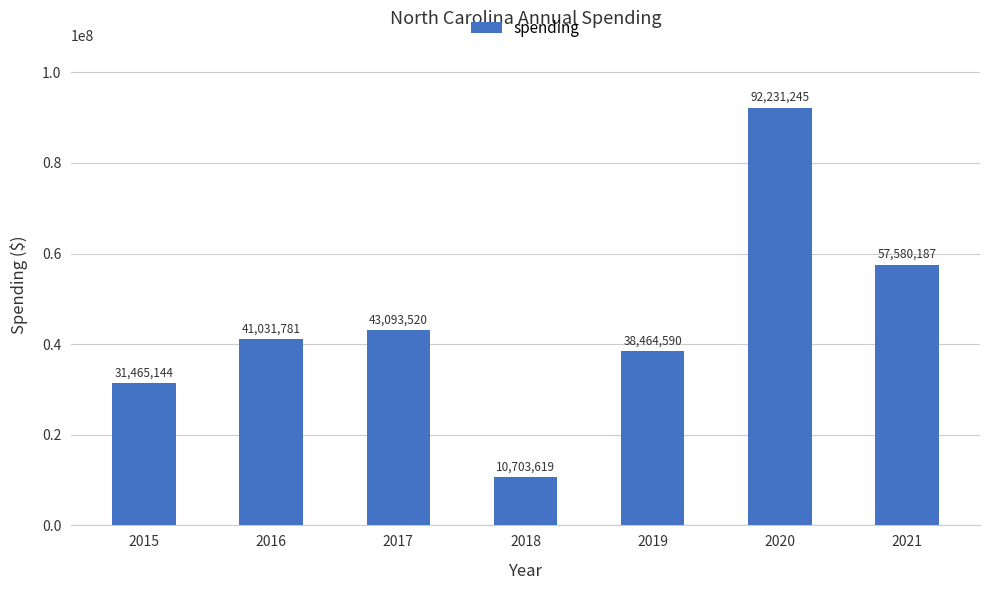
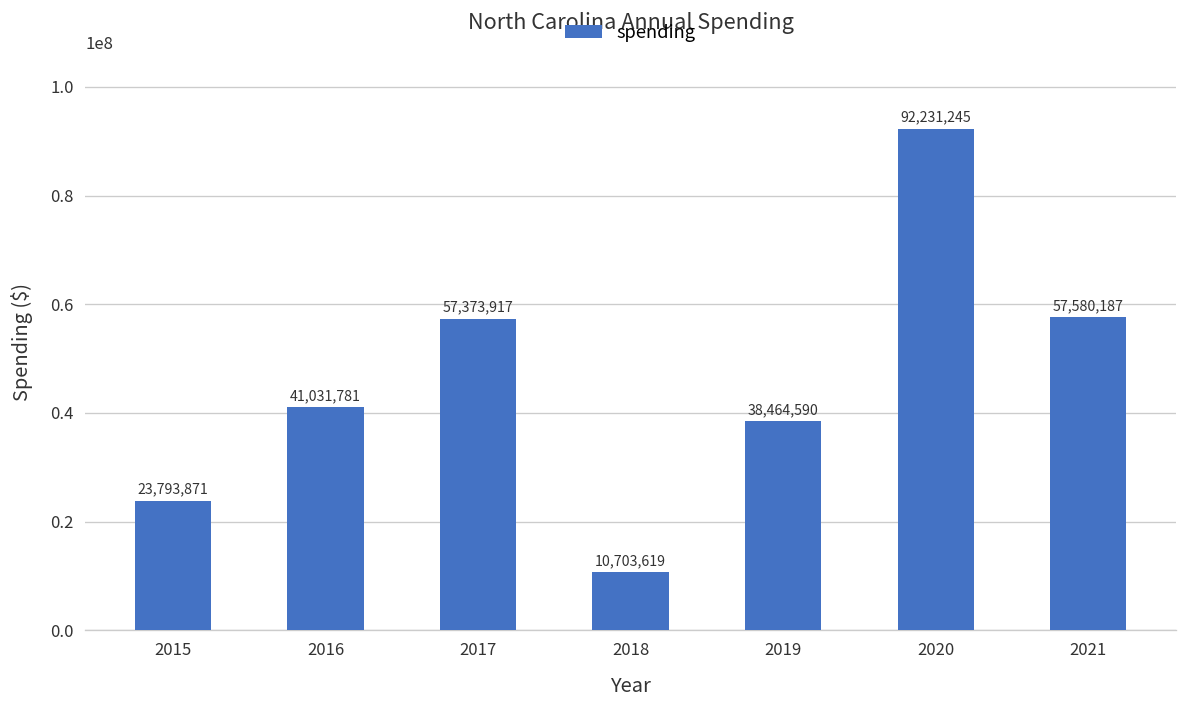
2015: 31,465,144 -> 23,793,871
2017: 43,093,520 -> 57,373,917
